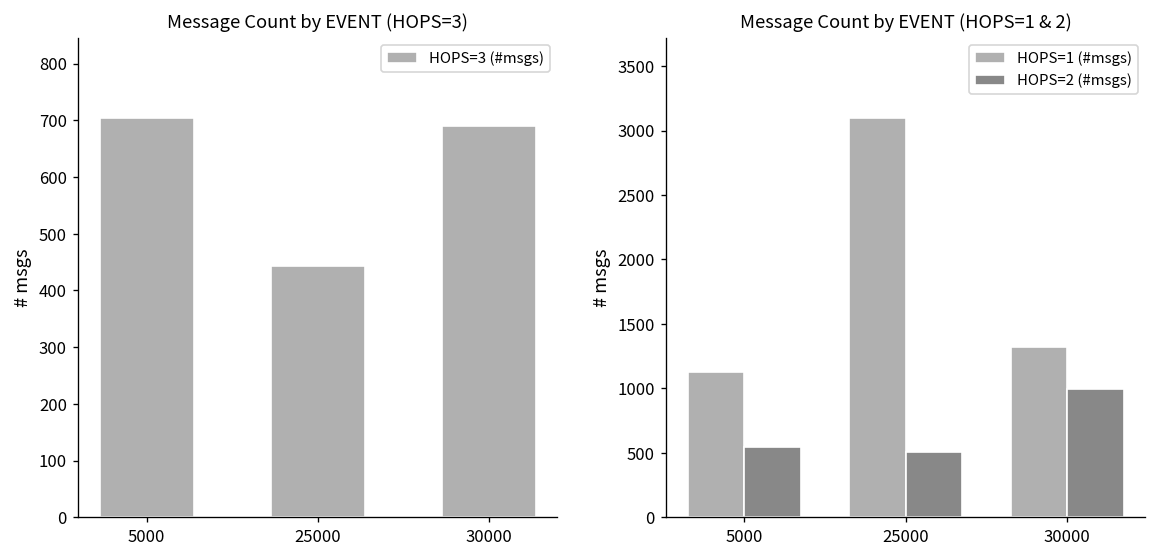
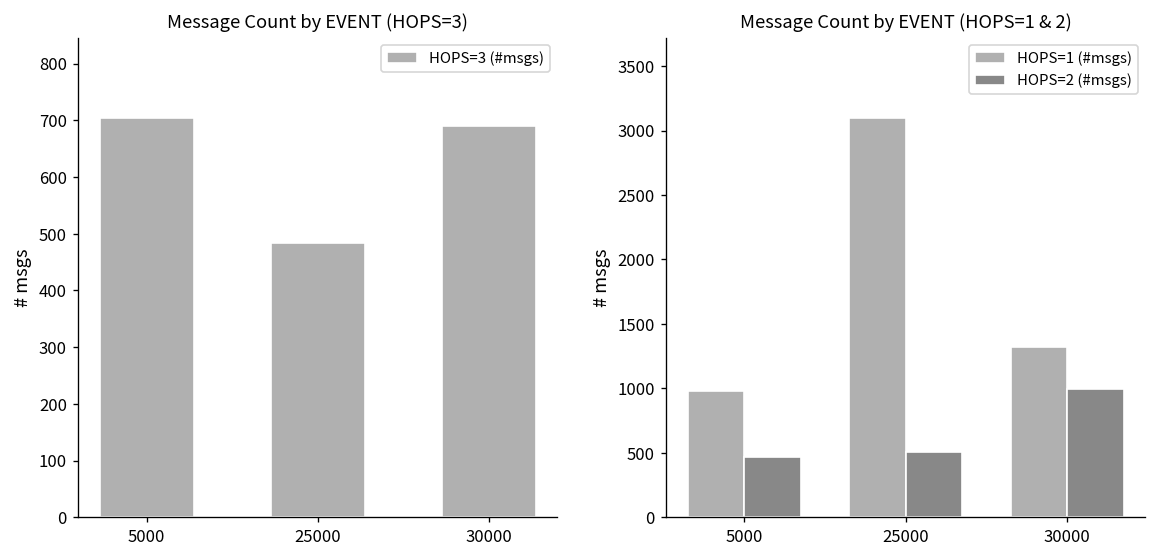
Message Count by EVENT (HOPS=3), 25000: 440 -> 480
Message Count by EVENT (HOPS=1 & 2), HOPS=1 (#msgs), 5000: 1130 -> 980
Message Count by EVENT (HOPS=1 & 2), HOPS=2 (#msgs), 5000: 540 -> 470
